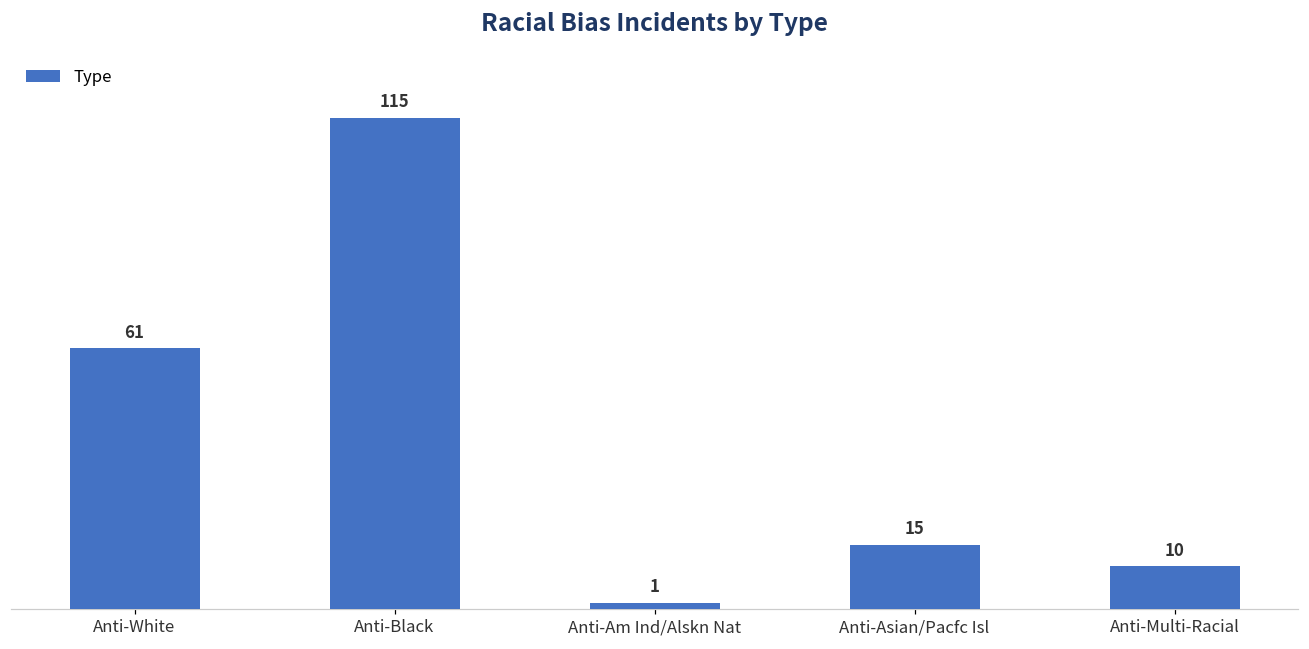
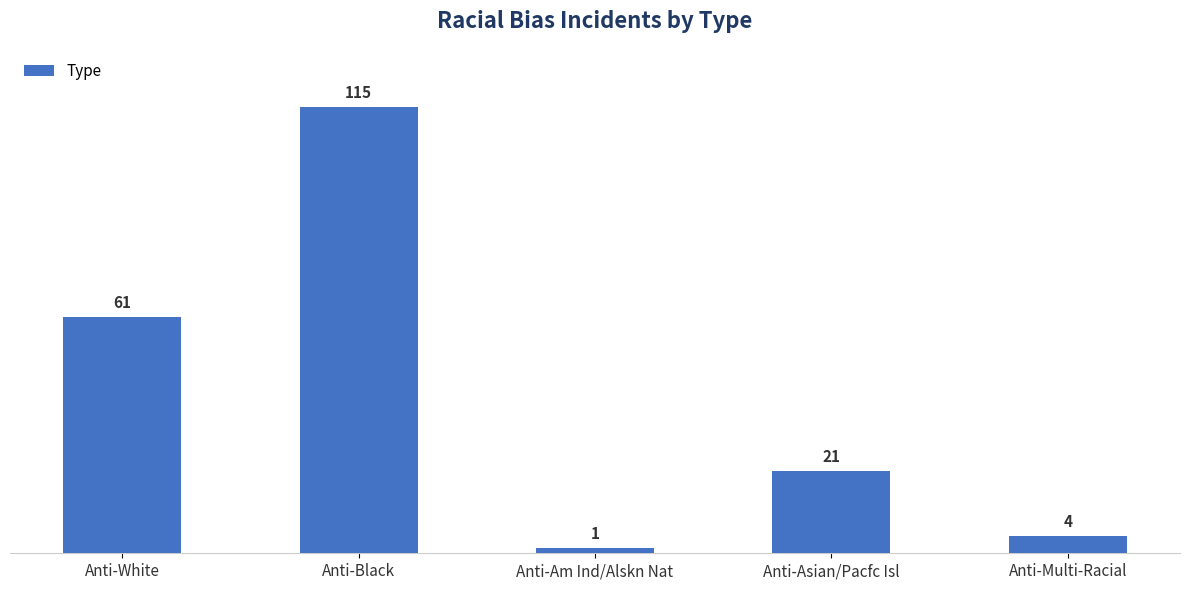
Anti-Asian/Pacfc Isl: 15 -> 21
Anti-Multi-Racial: 10 -> 4
